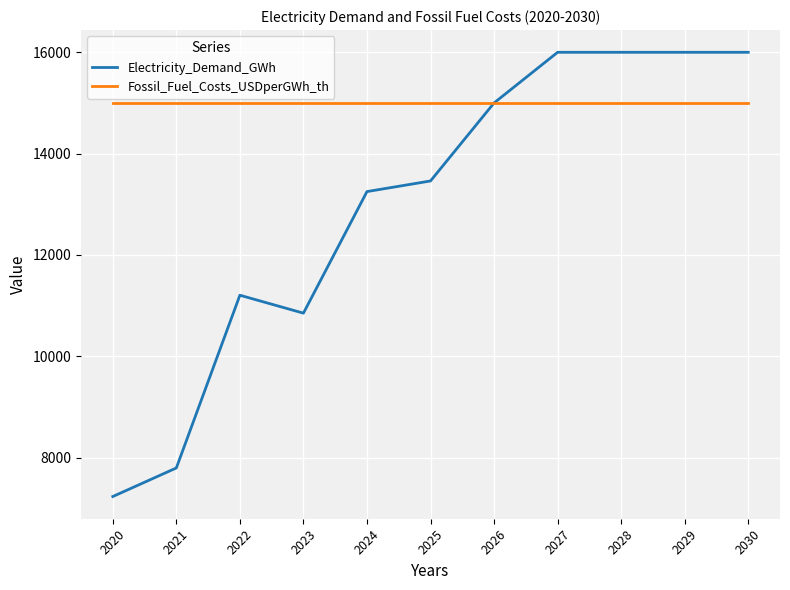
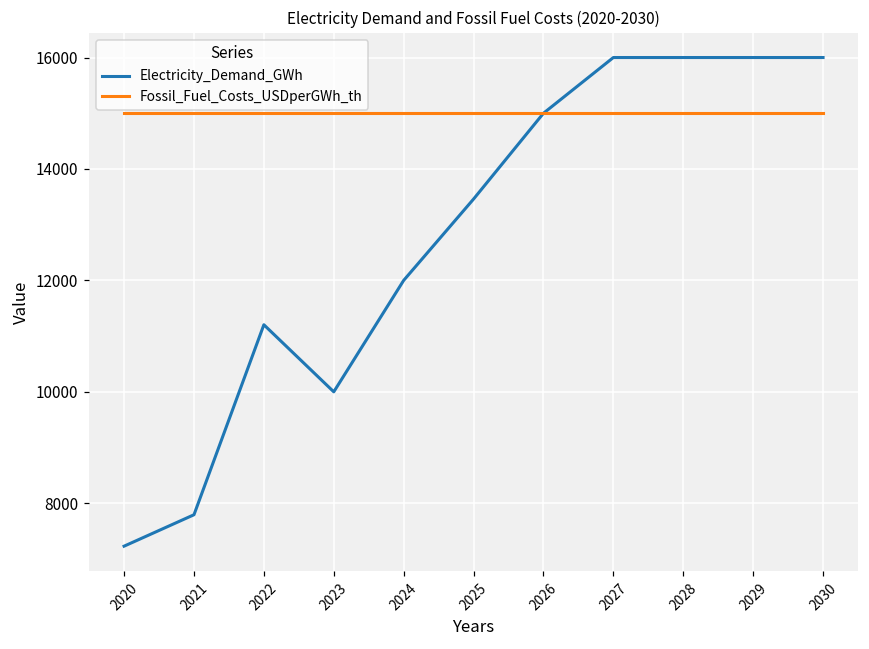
Electricity_Demand_GWh, 2023: 10900 -> 10000
Electricity_Demand_GWh, 2024: 13300 -> 12000
